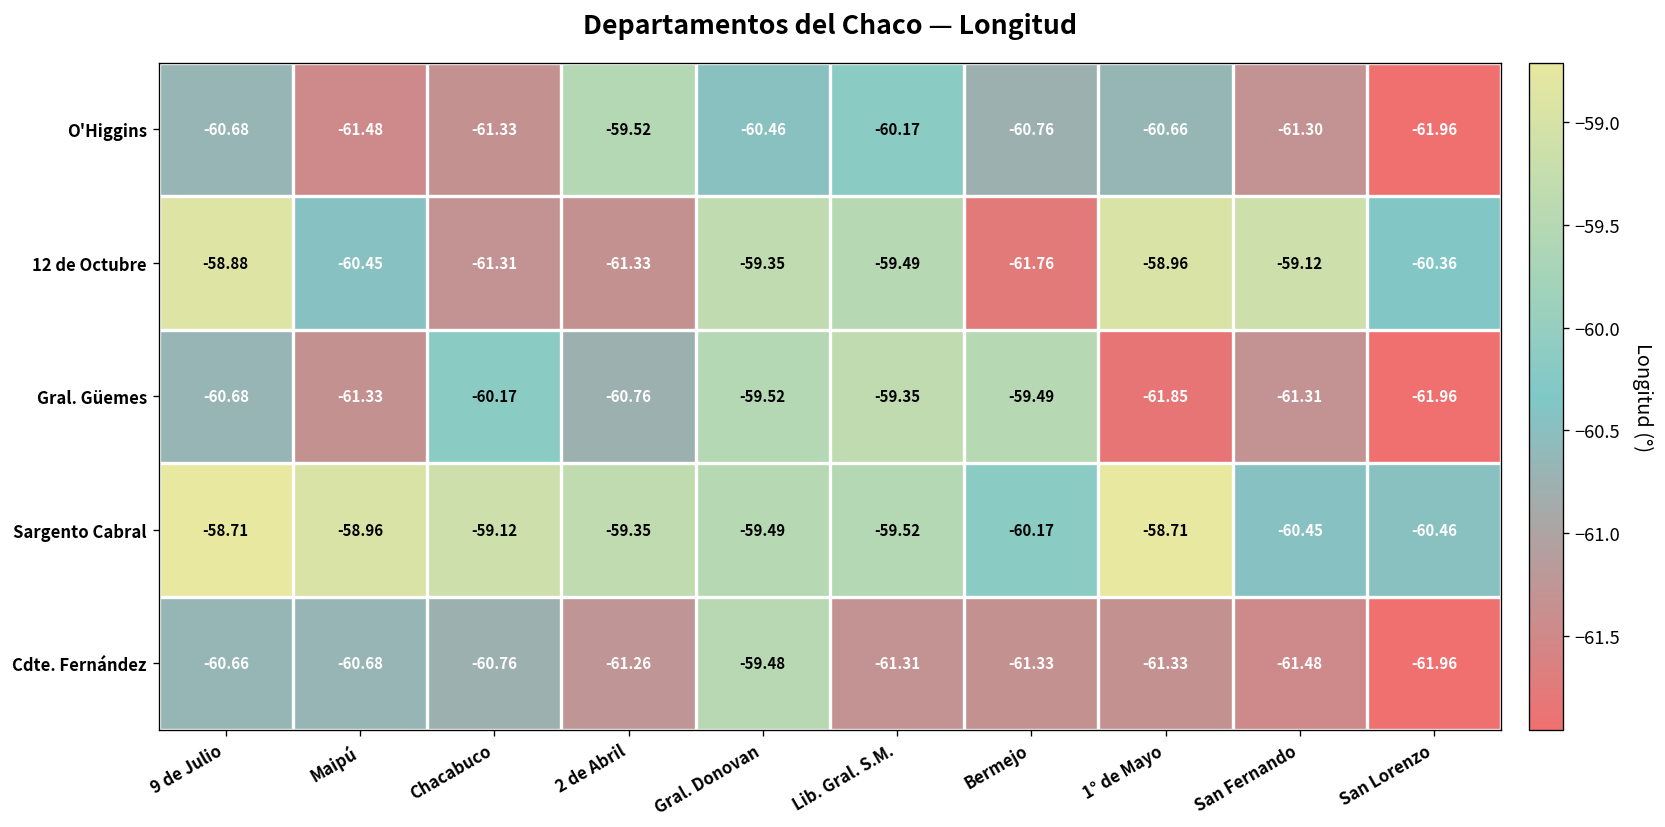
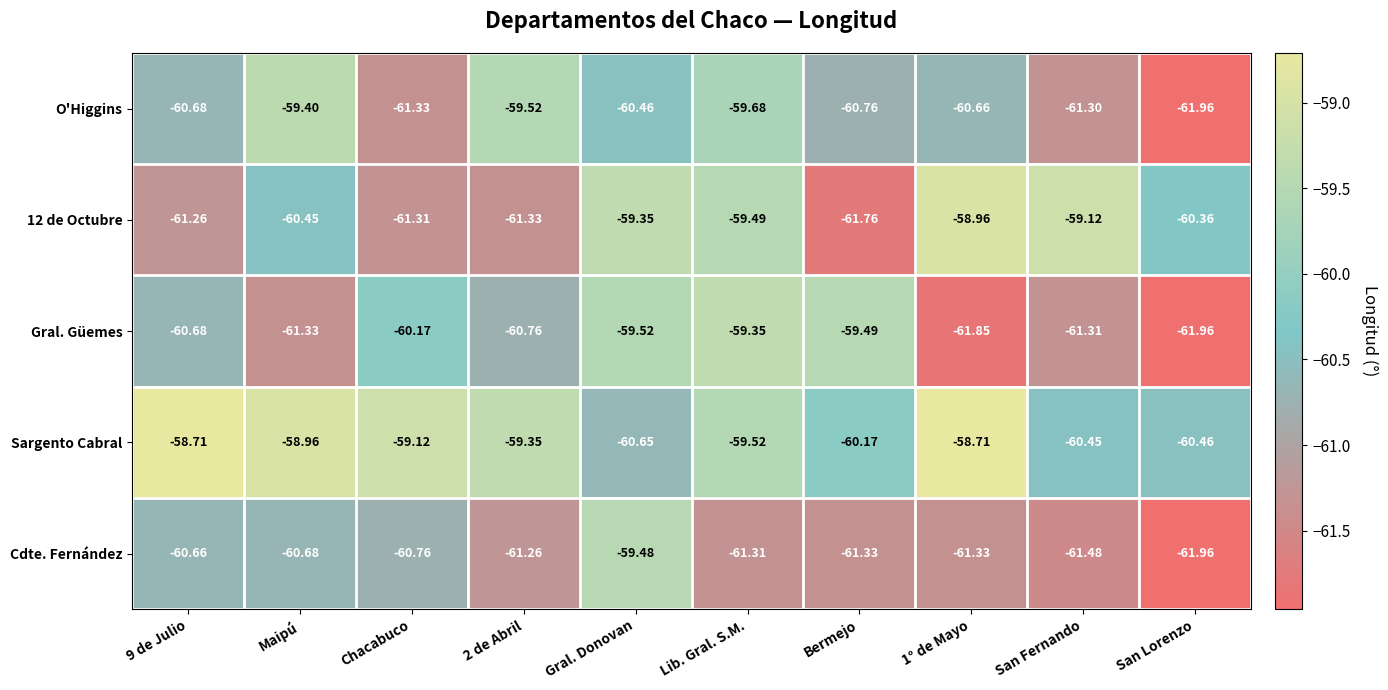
O'Higgins, Maipú: -61.48 -> -59.40
O'Higgins, Lib. Gral. S.M.: -60.17 -> -59.68
12 de Octubre, 9 de Julio: -58.88 -> -61.26
Sargento Cabral, Gral. Donovan: -59.49 -> -60.65
